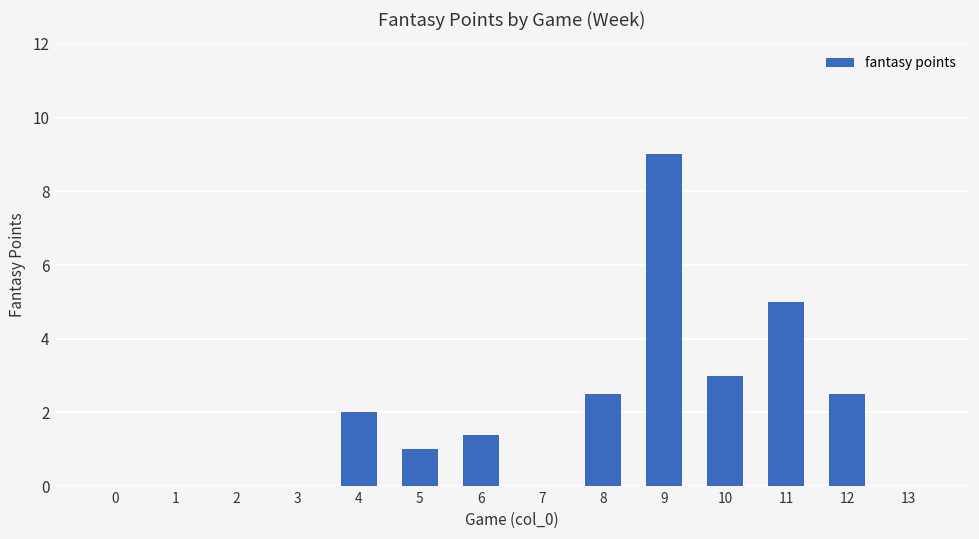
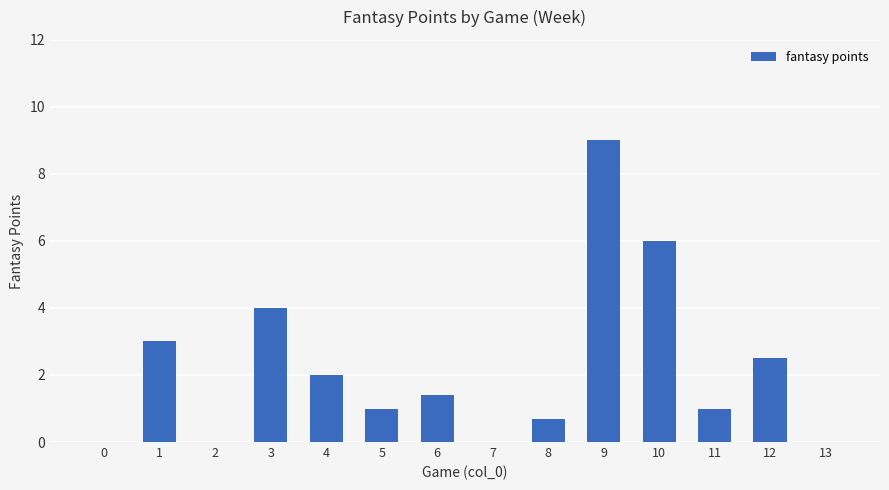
1: 0 -> 3
3: 0 -> 4
8: 2.5 -> 0.7
10: 3 -> 6
11: 5 -> 1
